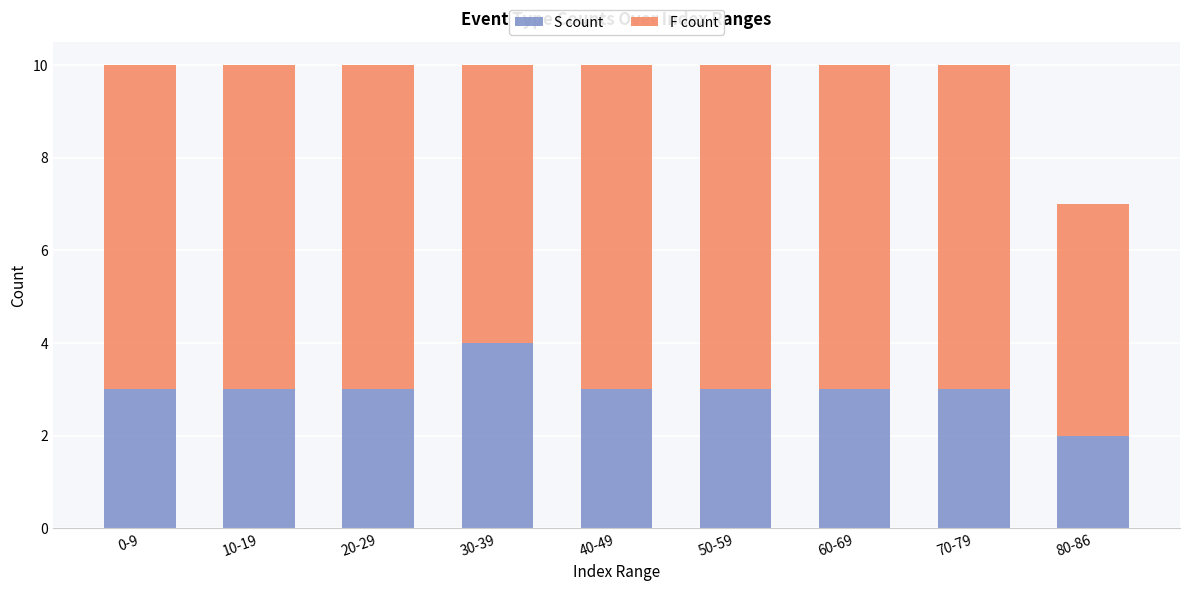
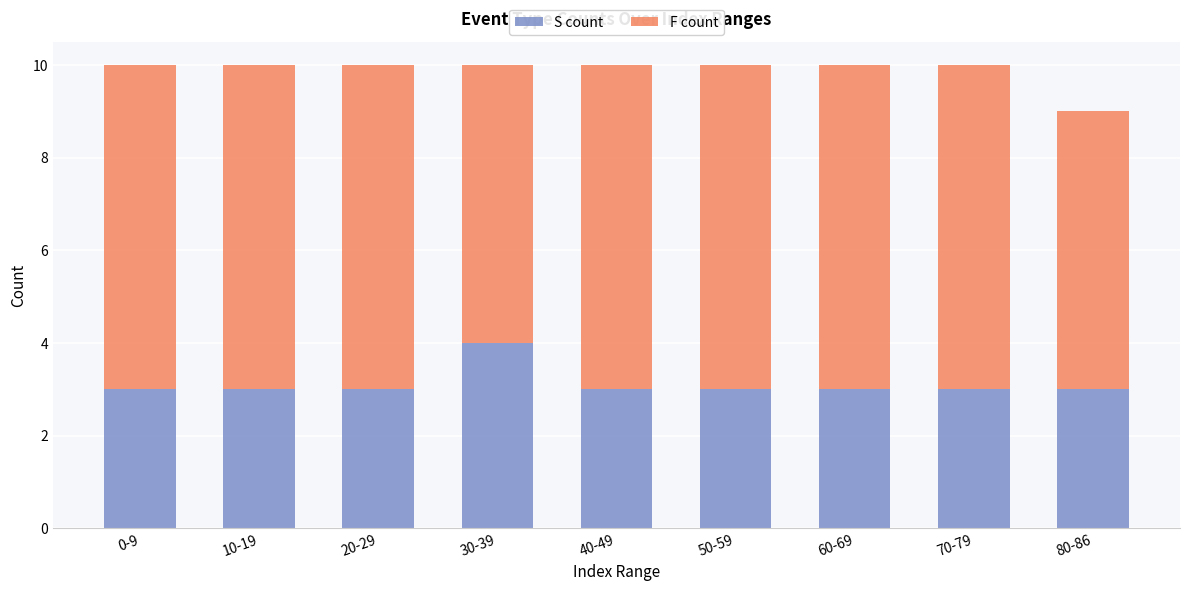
S count, 80-86: 2 -> 3
F count, 80-86: 5 -> 6
